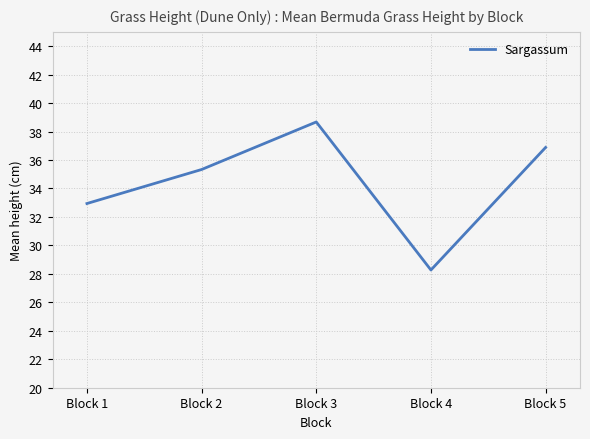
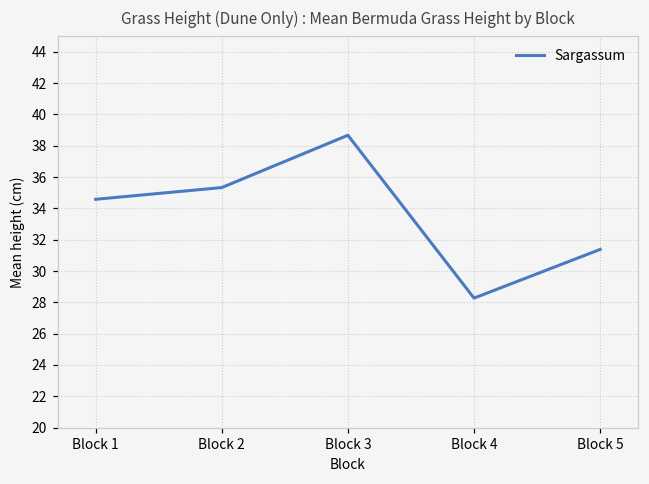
Block 1: 32.9 -> 34.6
Block 5: 36.9 -> 31.4
